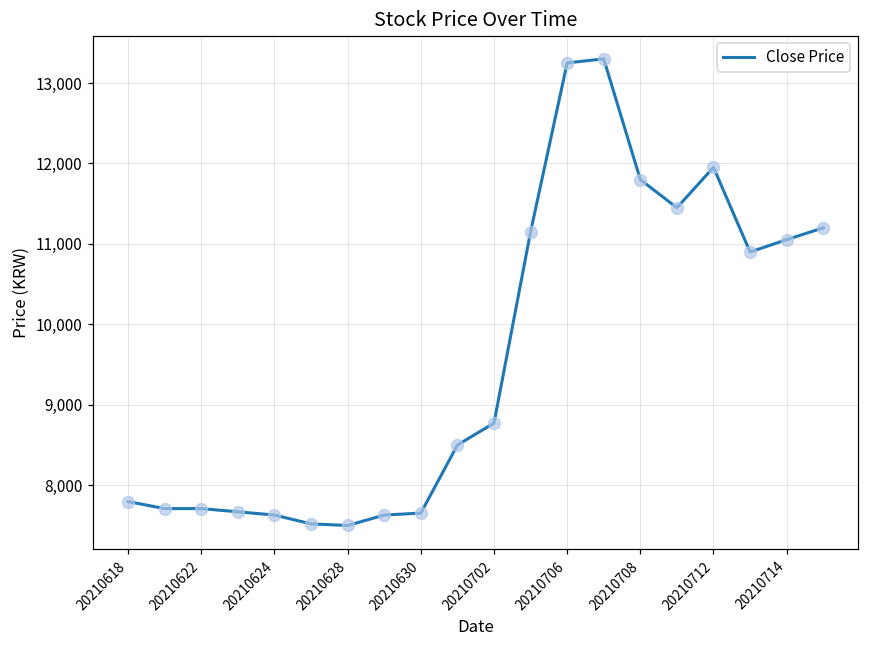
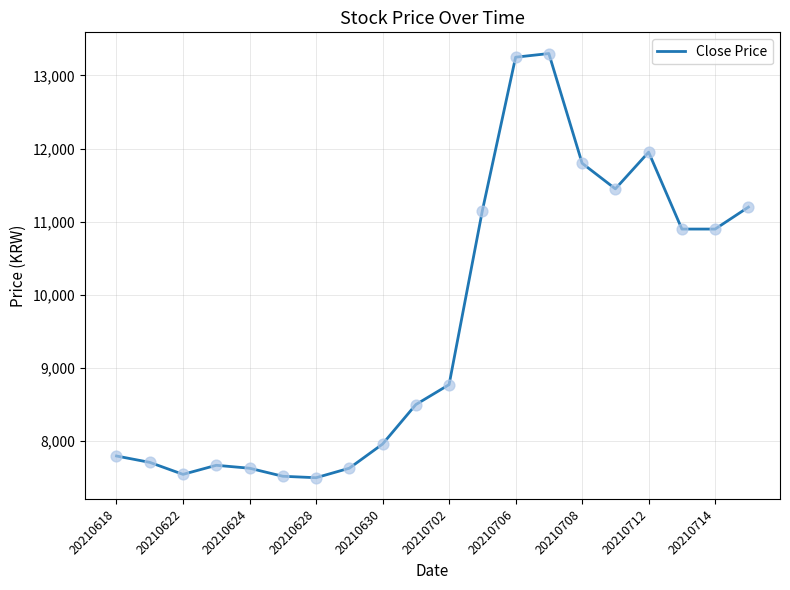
20210622: 7,700 -> 7,500
20210630: 7,700 -> 8,000
20210714: 11,100 -> 10,900
